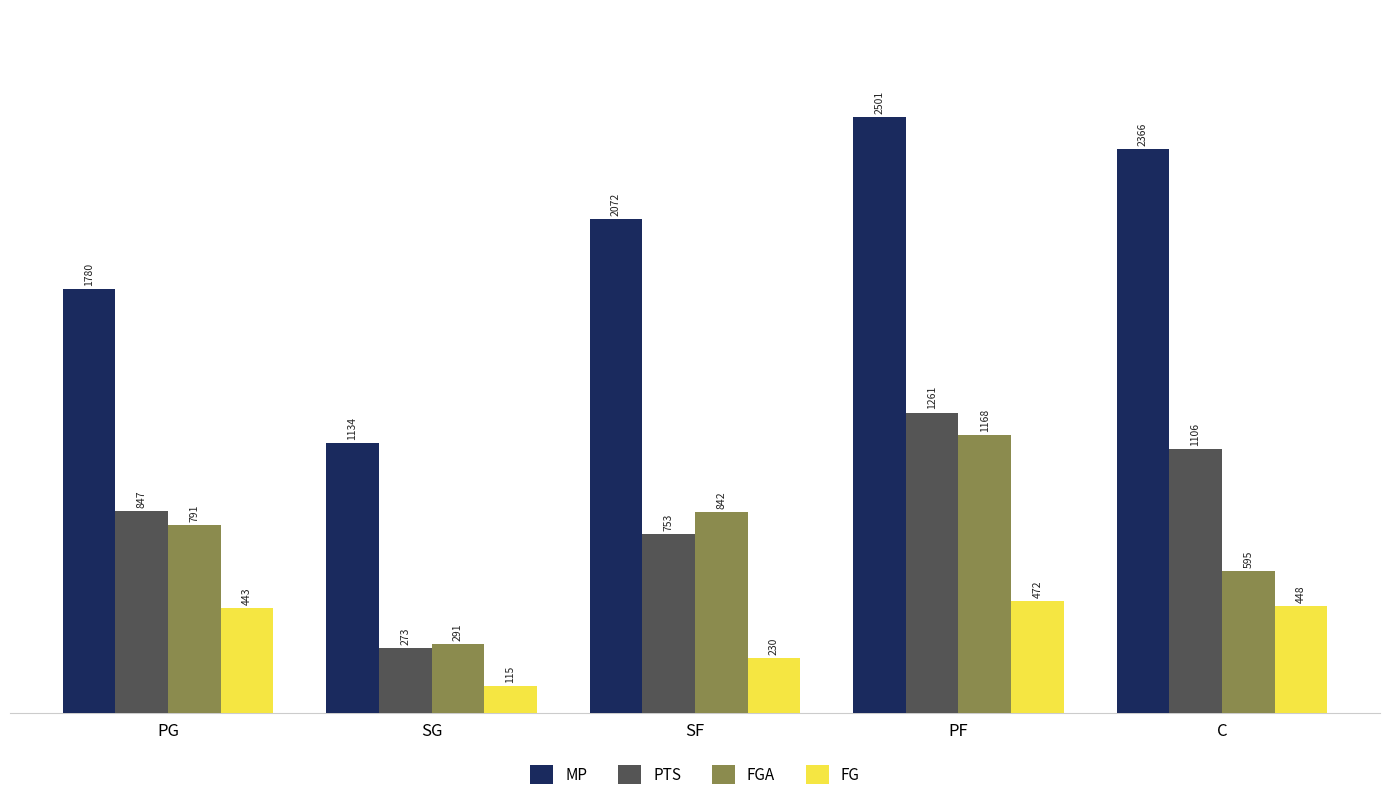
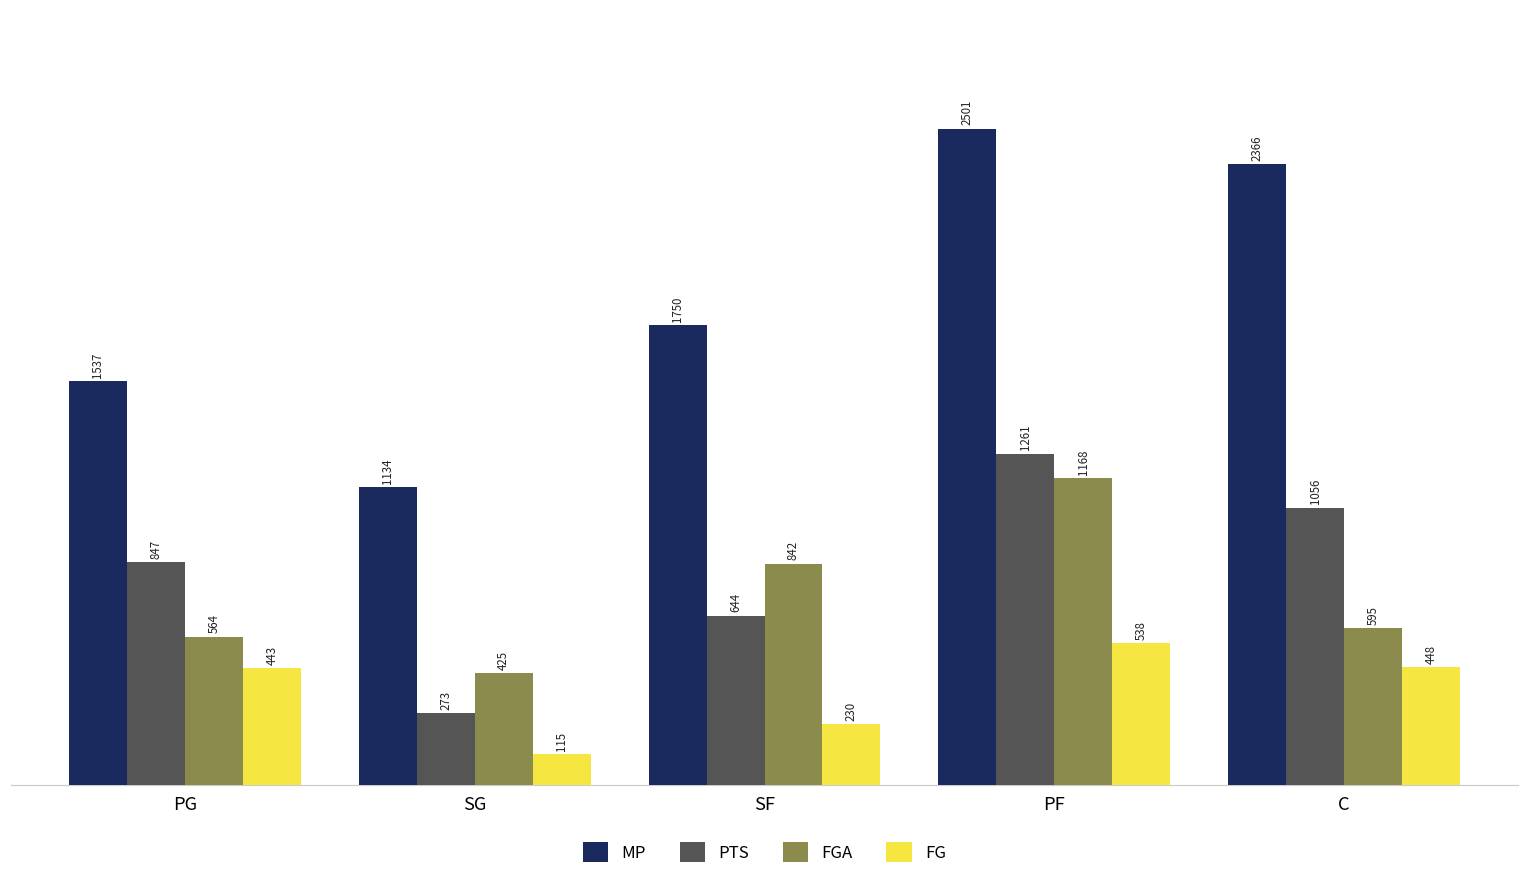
MP, PG: 1780 -> 1537
FGA, PG: 791 -> 564
FGA, SG: 291 -> 425
MP, SF: 2072 -> 1750
PTS, SF: 753 -> 644
FG, PF: 472 -> 538
PTS, C: 1106 -> 1056
